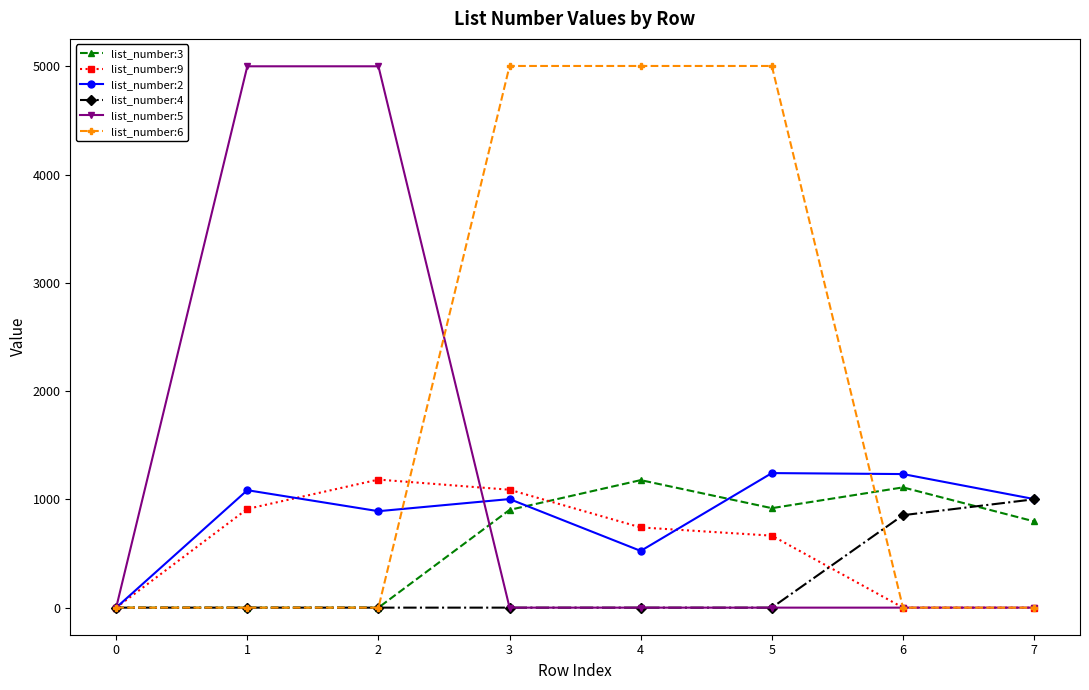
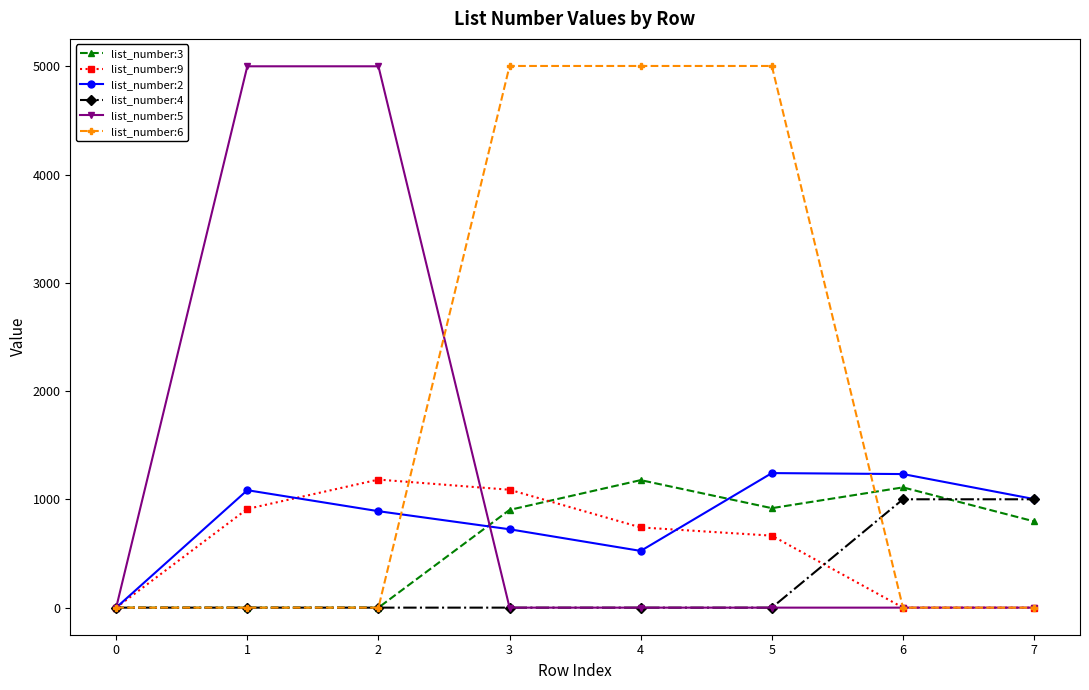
list_number:2, 3: 1000 -> 720
list_number:4, 6: 850 -> 1000
